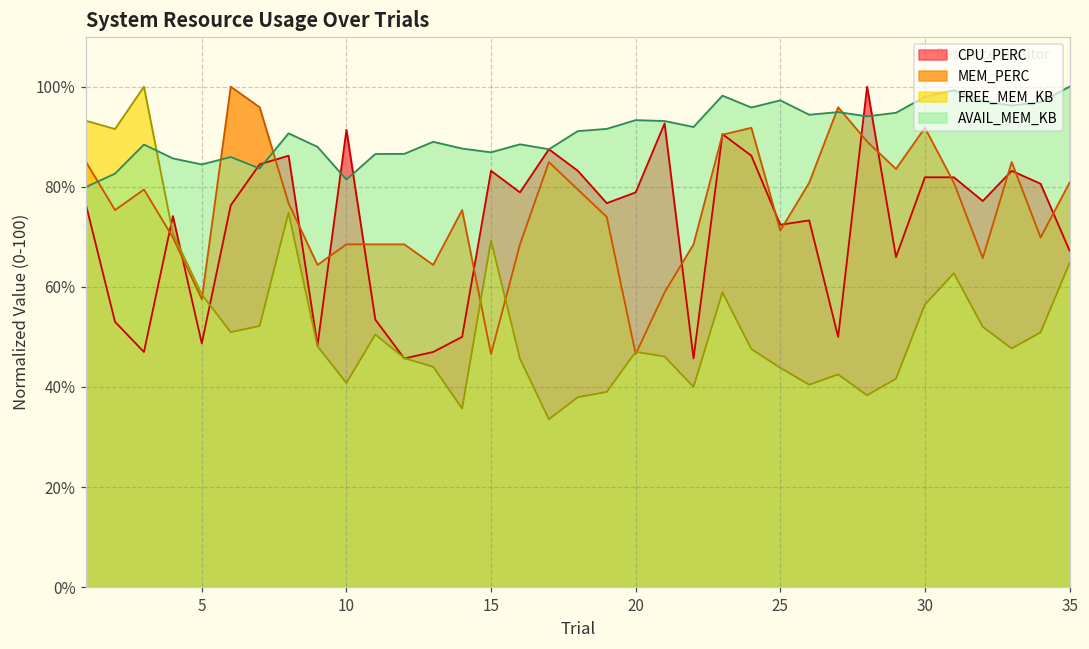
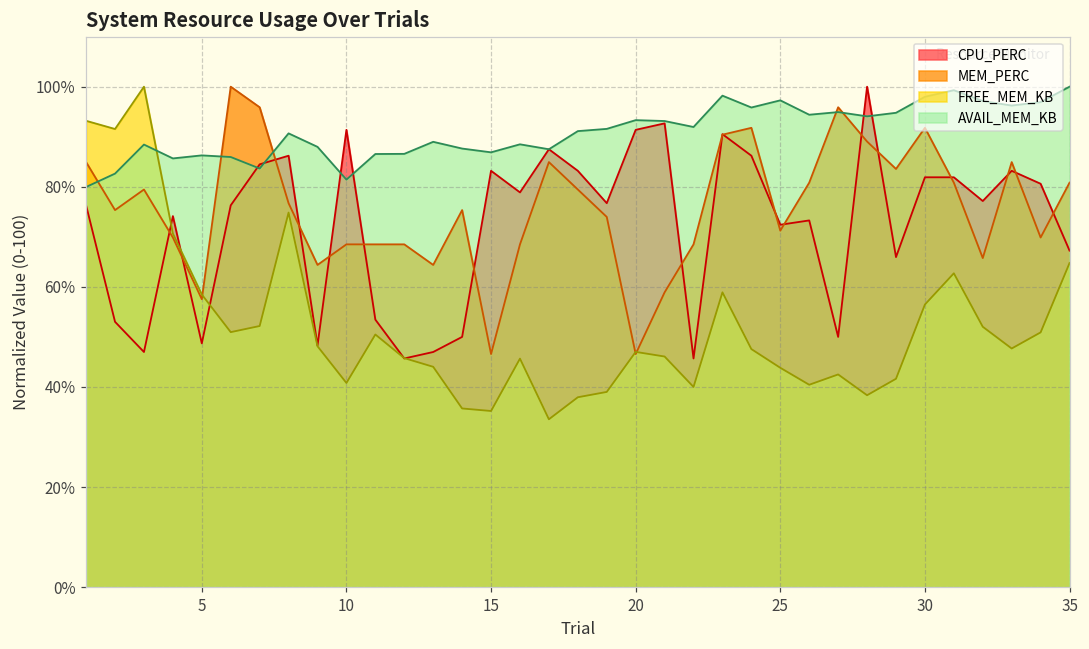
AVAIL_MEM_KB, 5: 84% -> 86%
FREE_MEM_KB, 15: 69% -> 35%
CPU_PERC, 20: 79% -> 91%
